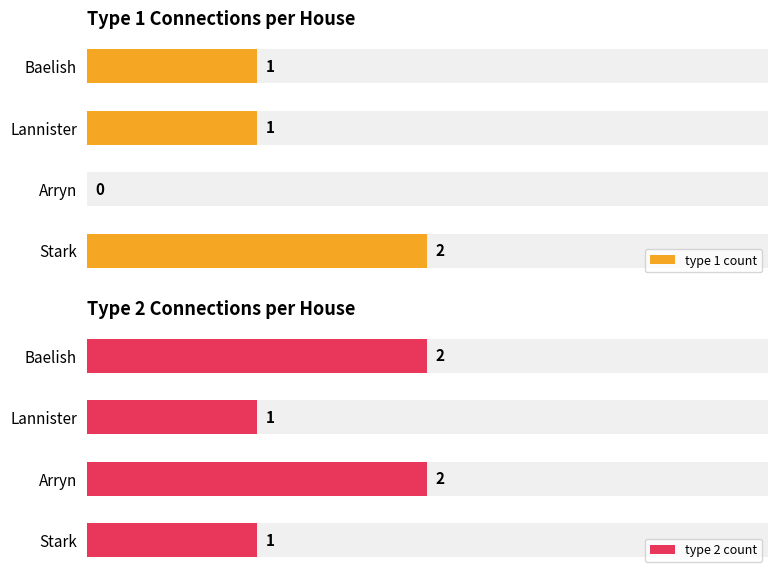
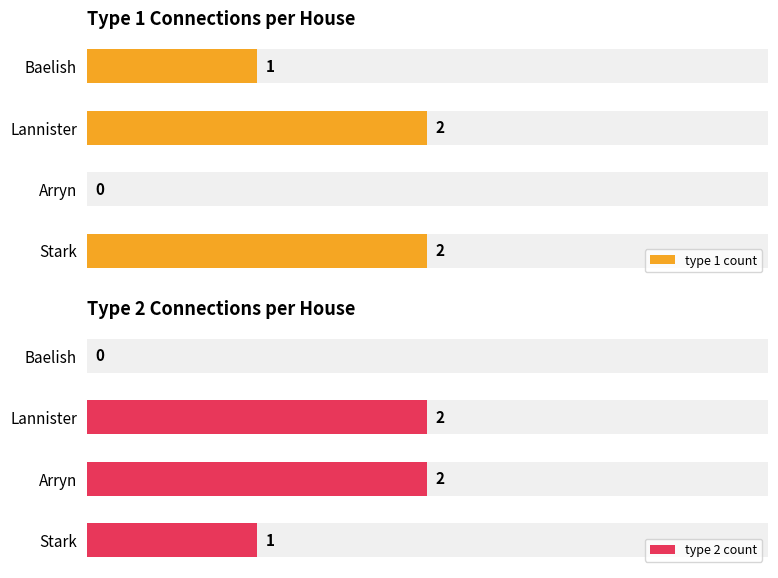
Type 1 Connections per House, type 1 count, Lannister: 1 -> 2
Type 2 Connections per House, type 2 count, Baelish: 2 -> 0
Type 2 Connections per House, type 2 count, Lannister: 1 -> 2
